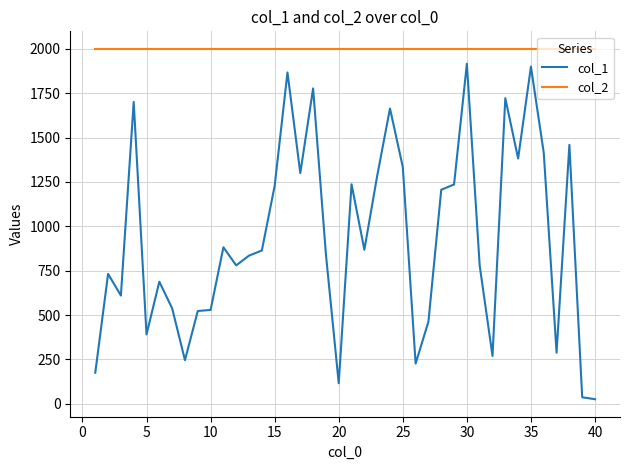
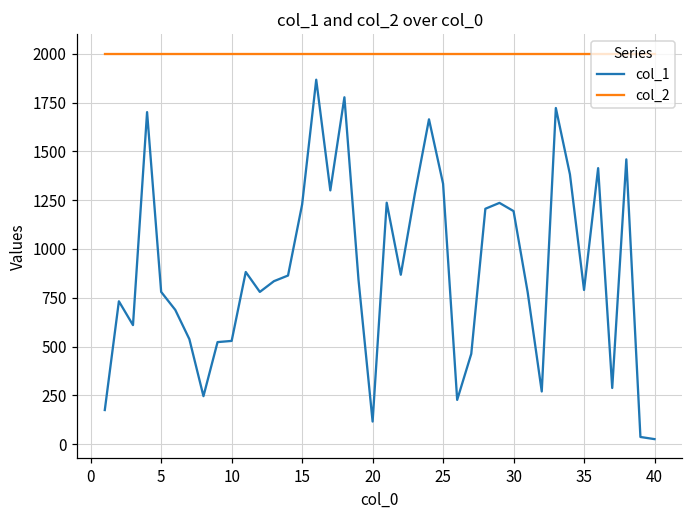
col_1, 5: 390 -> 780
col_1, 30: 1920 -> 1190
col_1, 35: 1900 -> 790
